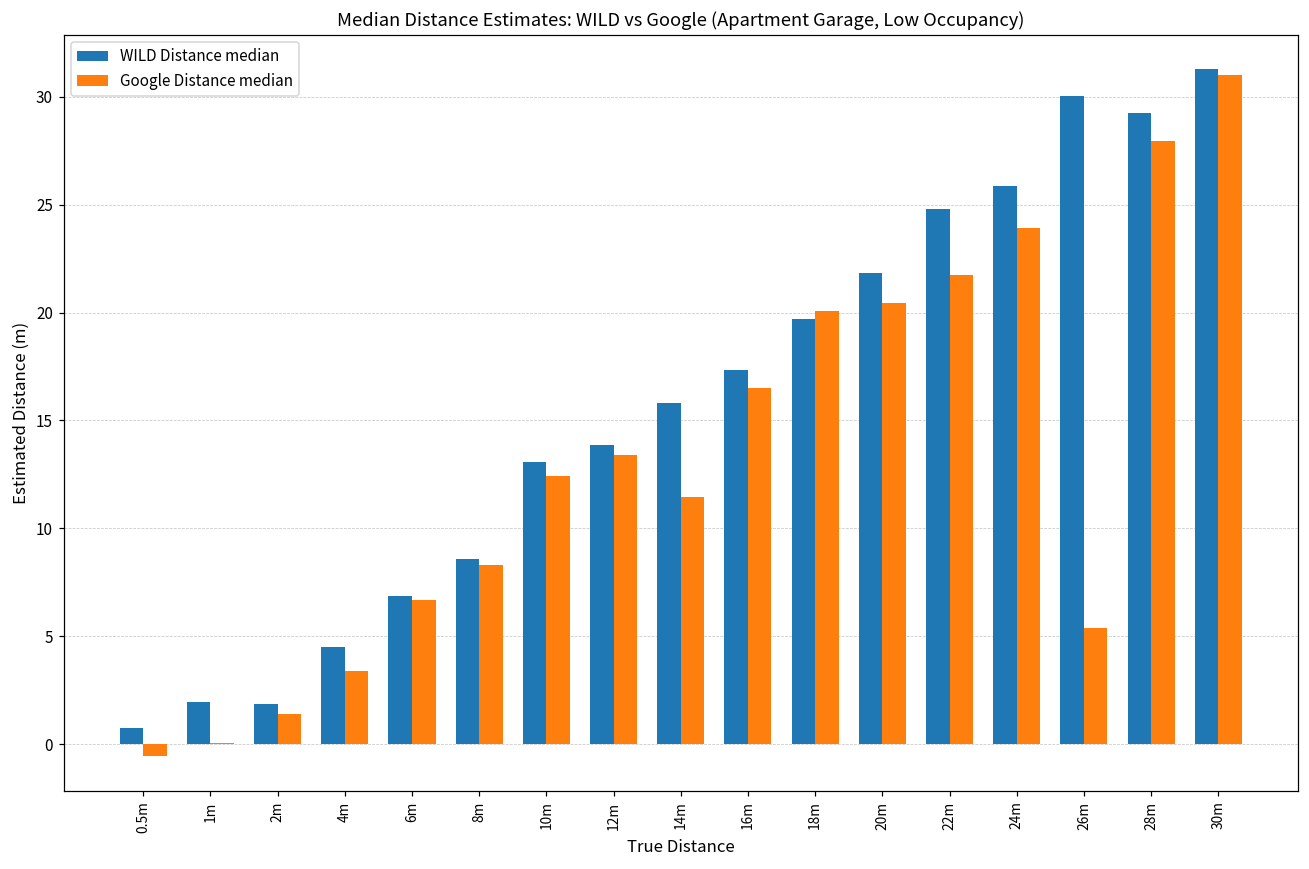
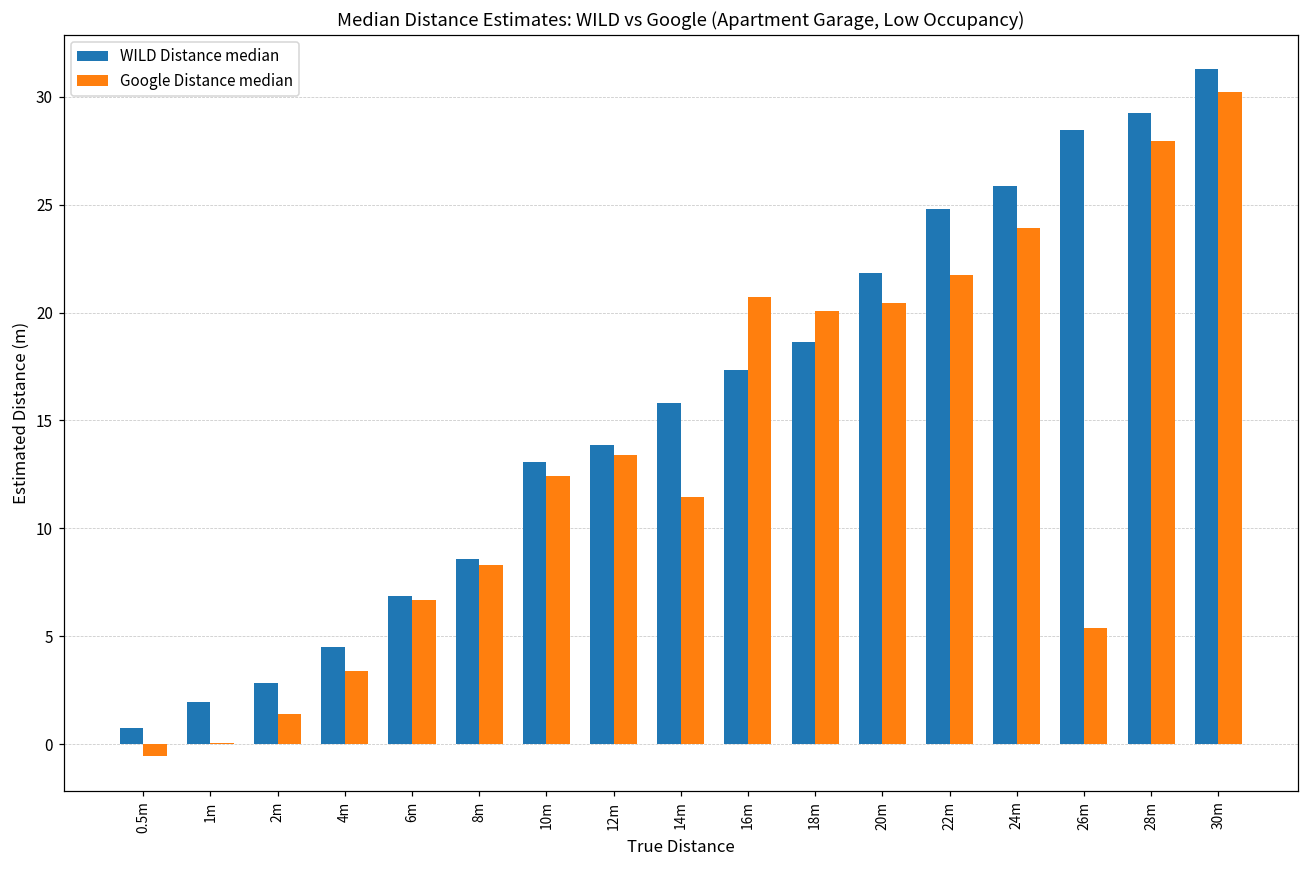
WILD Distance median, 2m: 1.8 -> 2.8
Google Distance median, 16m: 16.5 -> 20.7
WILD Distance median, 18m: 19.7 -> 18.6
WILD Distance median, 26m: 30.0 -> 28.4
Google Distance median, 30m: 31.0 -> 30.2
